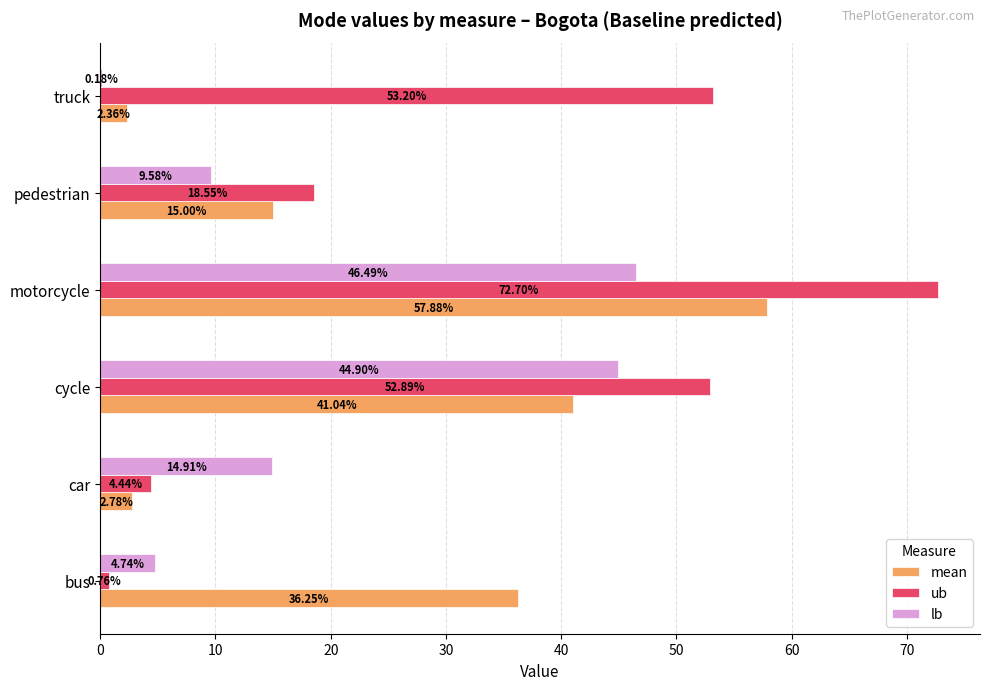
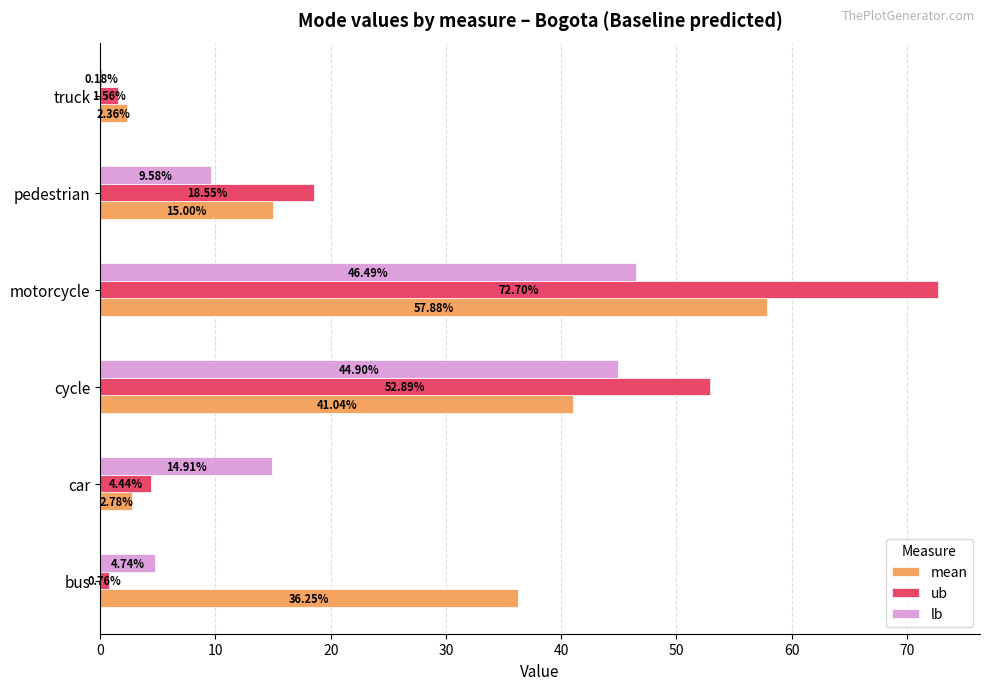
ub, truck: 53.20% -> 1.56%
